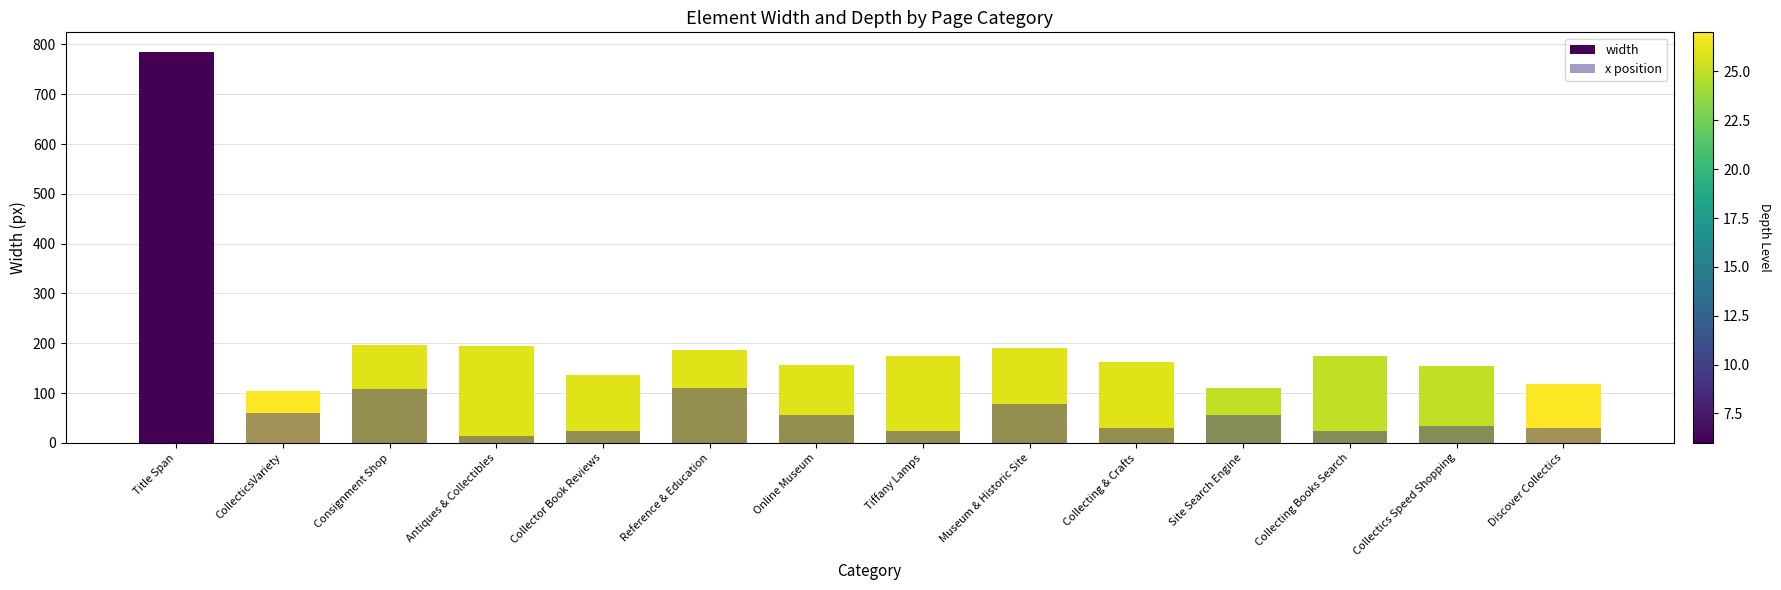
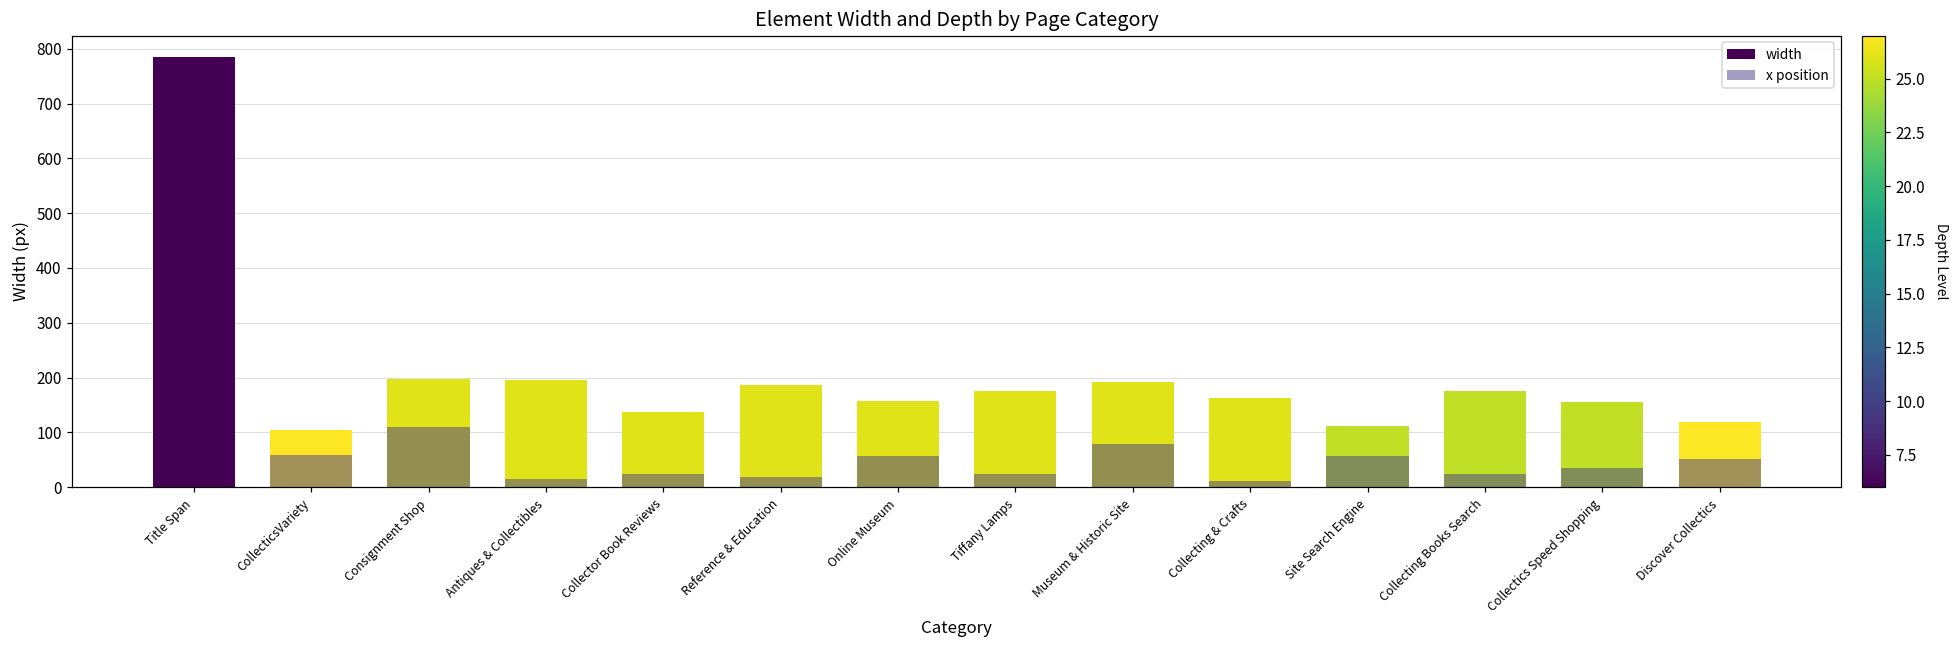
x position, Reference & Education: 110 -> 20
x position, Collecting & Crafts: 30 -> 10
x position, Discover Collectics: 30 -> 50
